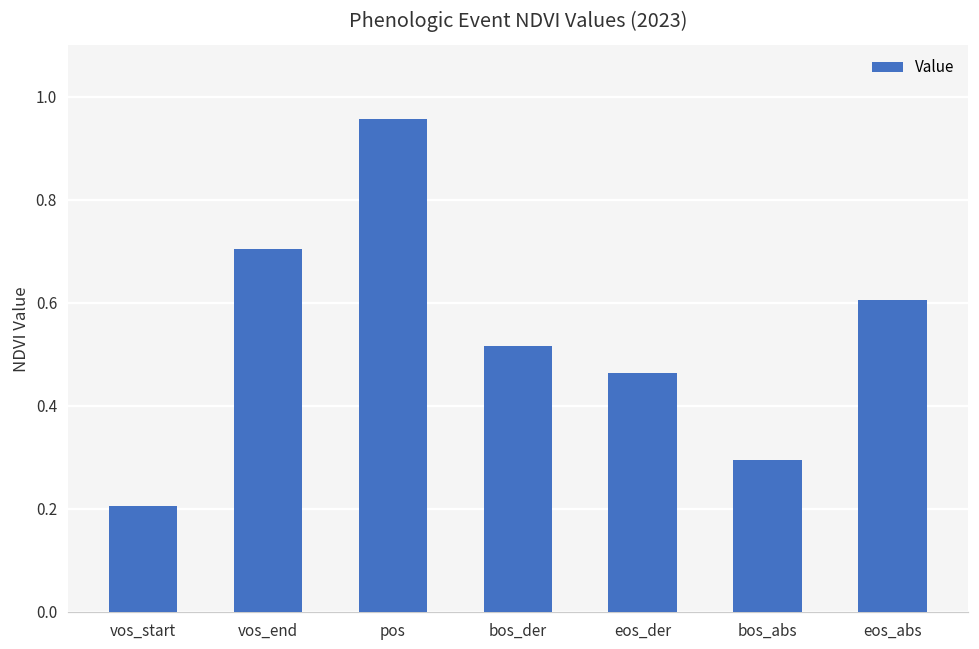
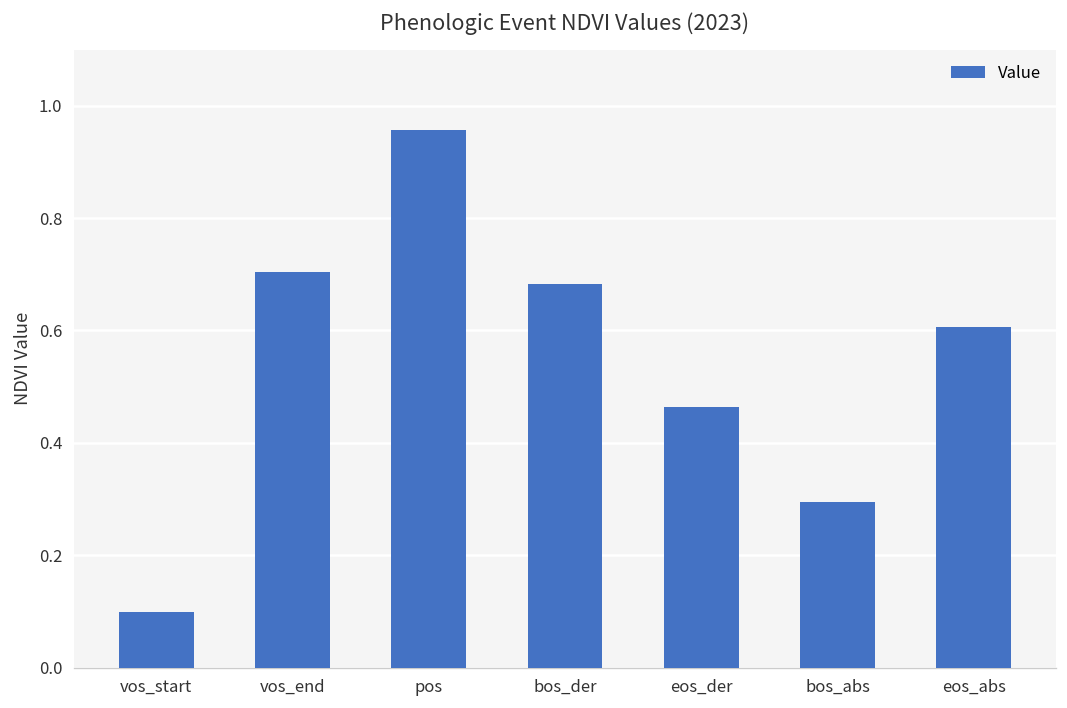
vos_start: 0.21 -> 0.10
bos_der: 0.52 -> 0.68
